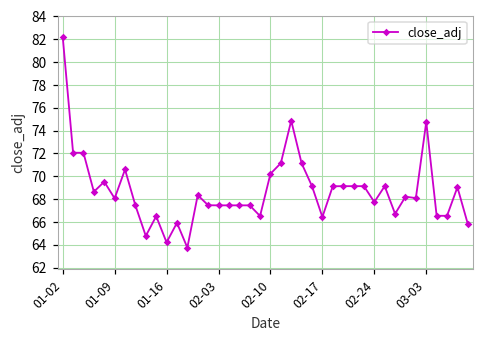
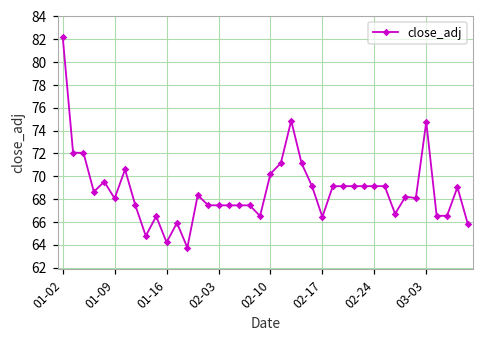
02-24: 67.7 -> 69.1
